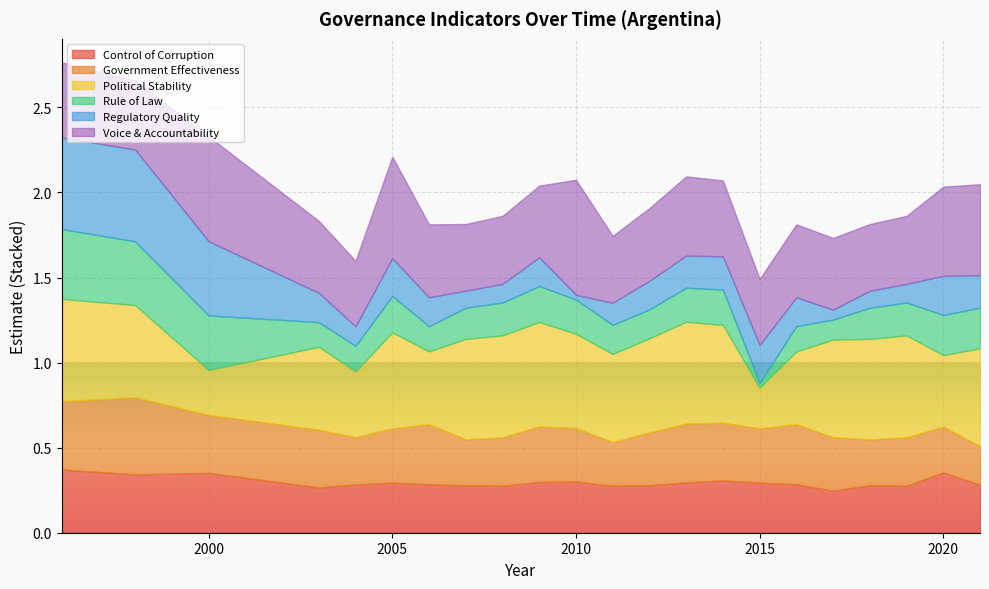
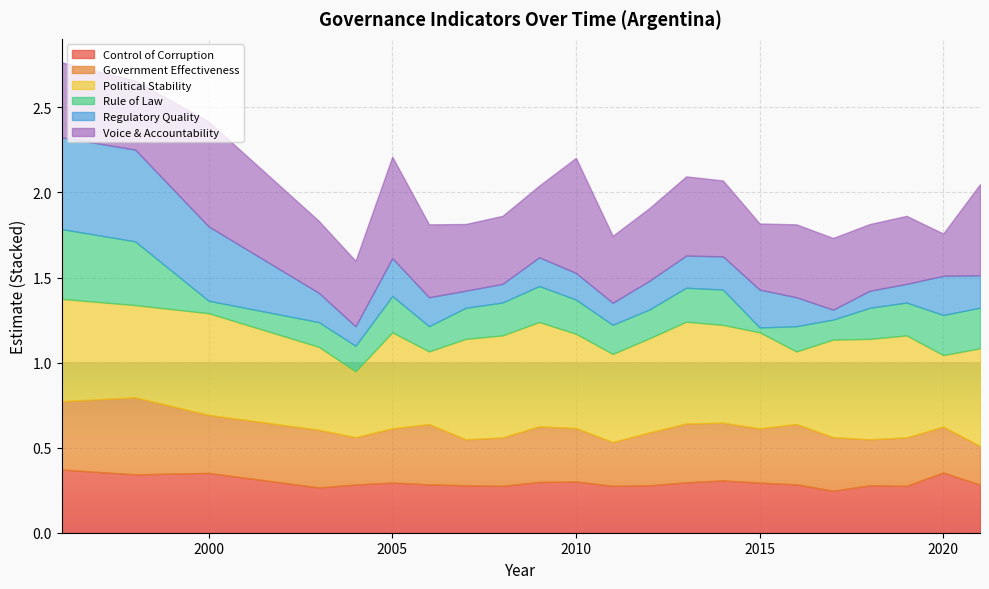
Political Stability, 2000: 0.26 -> 0.60
Rule of Law, 2000: 0.32 -> 0.07
Regulatory Quality, 2010: 0.03 -> 0.16
Political Stability, 2015: 0.24 -> 0.56
Voice & Accountability, 2020: 0.52 -> 0.25
